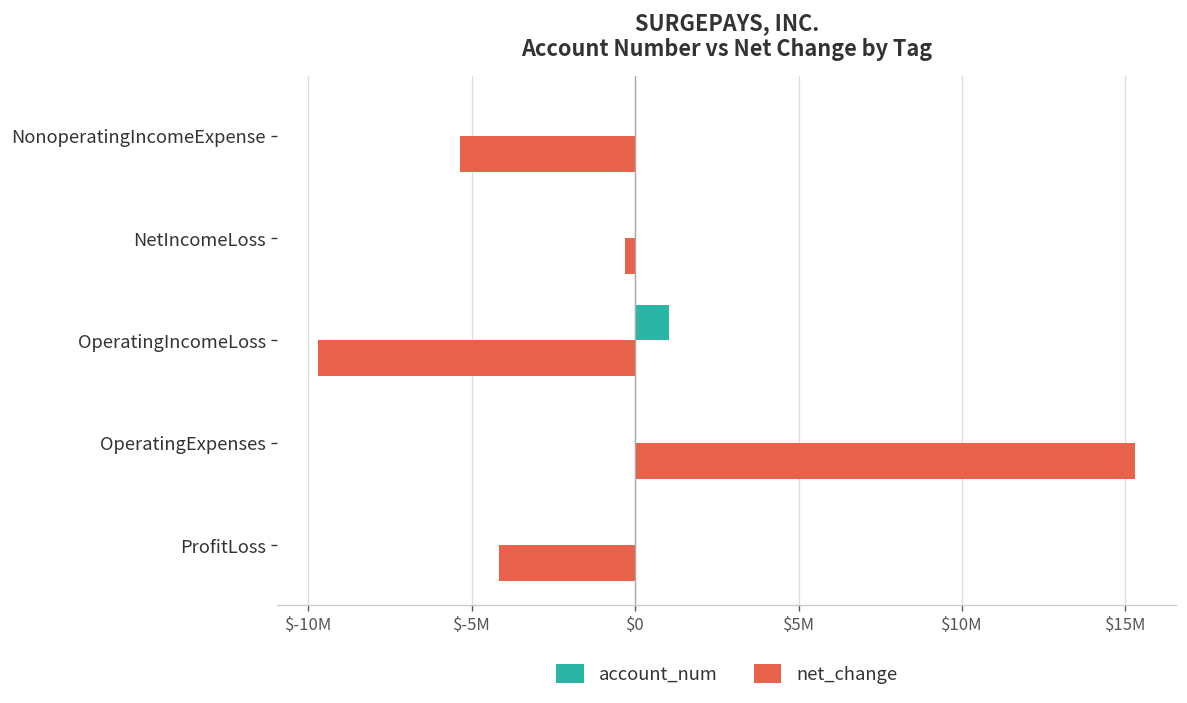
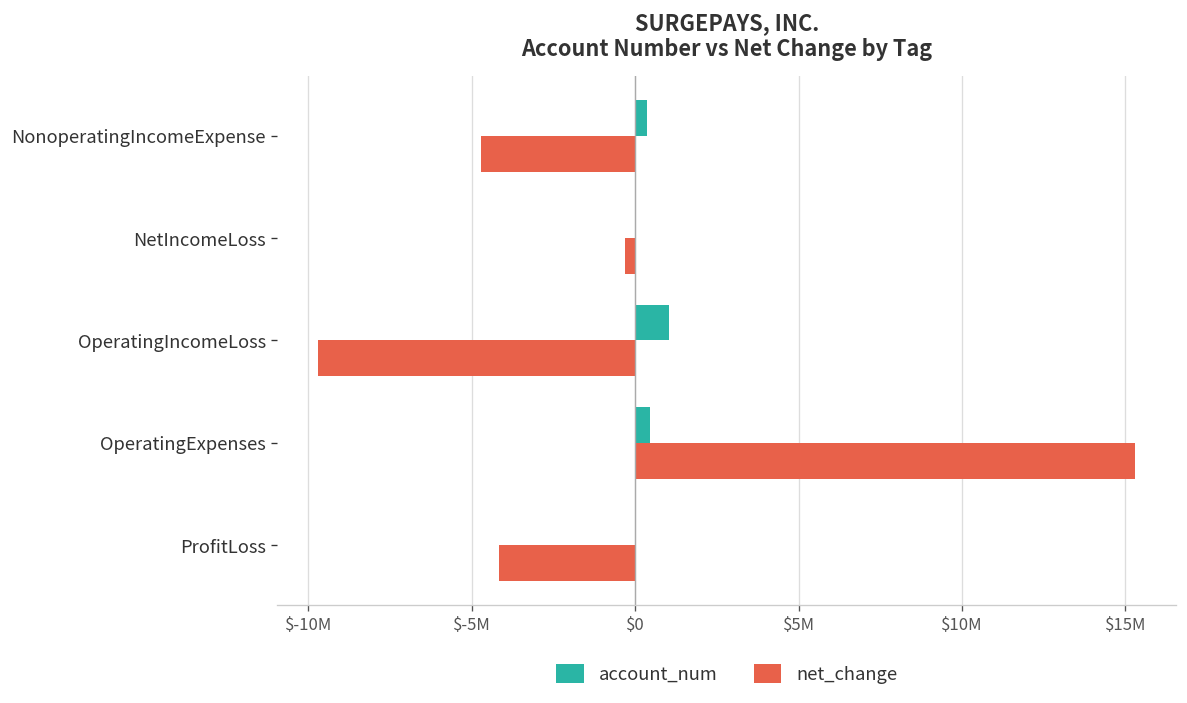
account_num, NonoperatingIncomeExpense: $0 -> $400000
net_change, NonoperatingIncomeExpense: $-5300000 -> $-4700000
account_num, OperatingExpenses: $0 -> $400000
